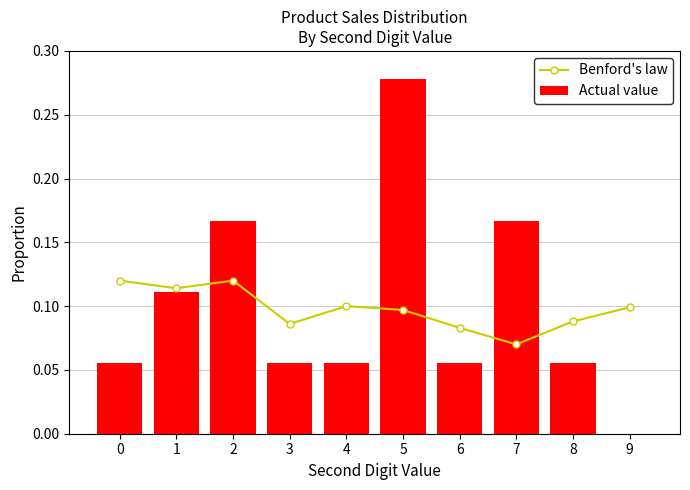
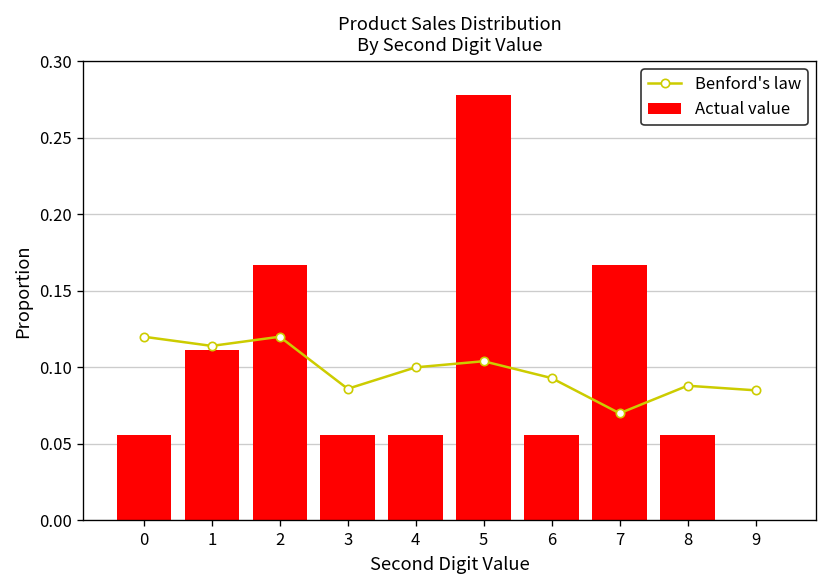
Benford's law, 5: 0.097 -> 0.104
Benford's law, 6: 0.083 -> 0.093
Benford's law, 9: 0.099 -> 0.085
